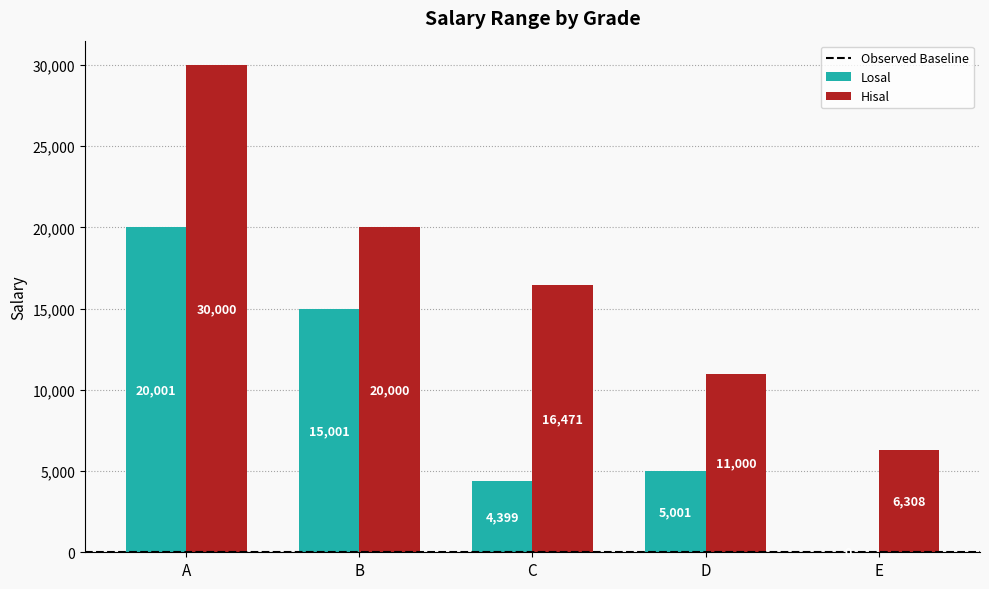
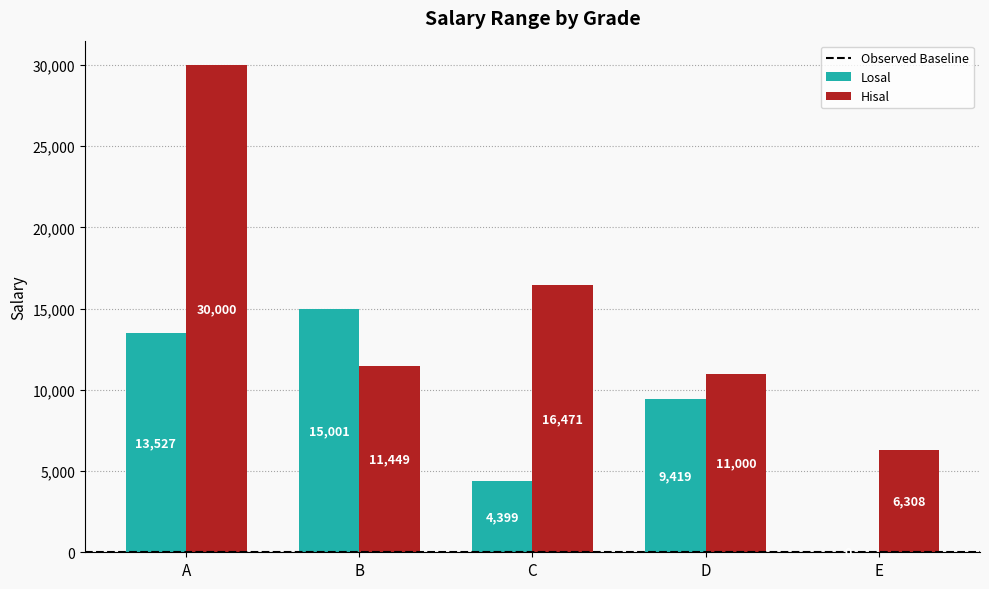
Losal, A: 20,001 -> 13,527
Hisal, B: 20,000 -> 11,449
Losal, D: 5,001 -> 9,419
